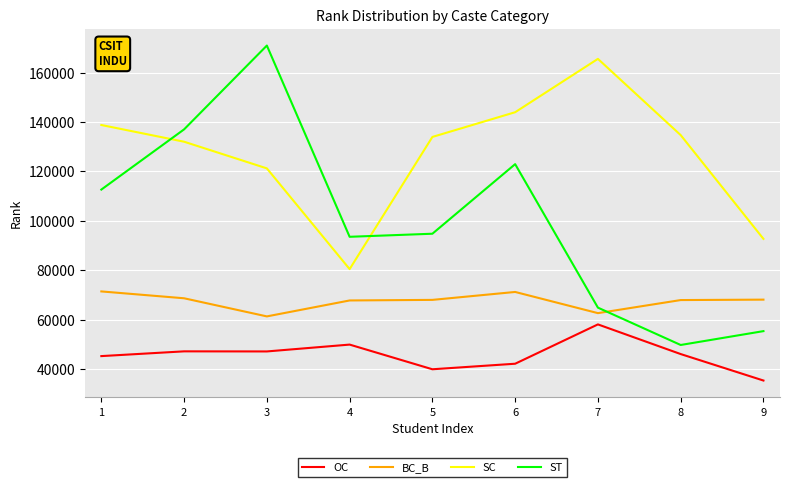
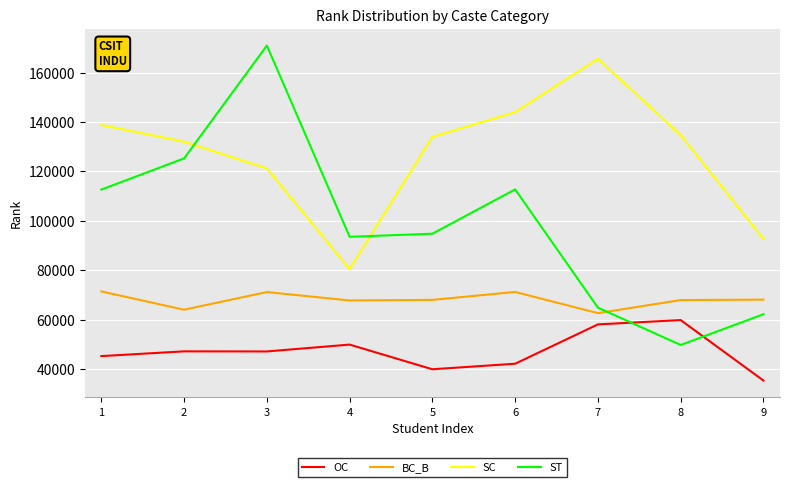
BC_B, 2: 69000 -> 64000
ST, 2: 137000 -> 125000
BC_B, 3: 61000 -> 71000
ST, 6: 123000 -> 113000
OC, 8: 46000 -> 60000
ST, 9: 55000 -> 62000
